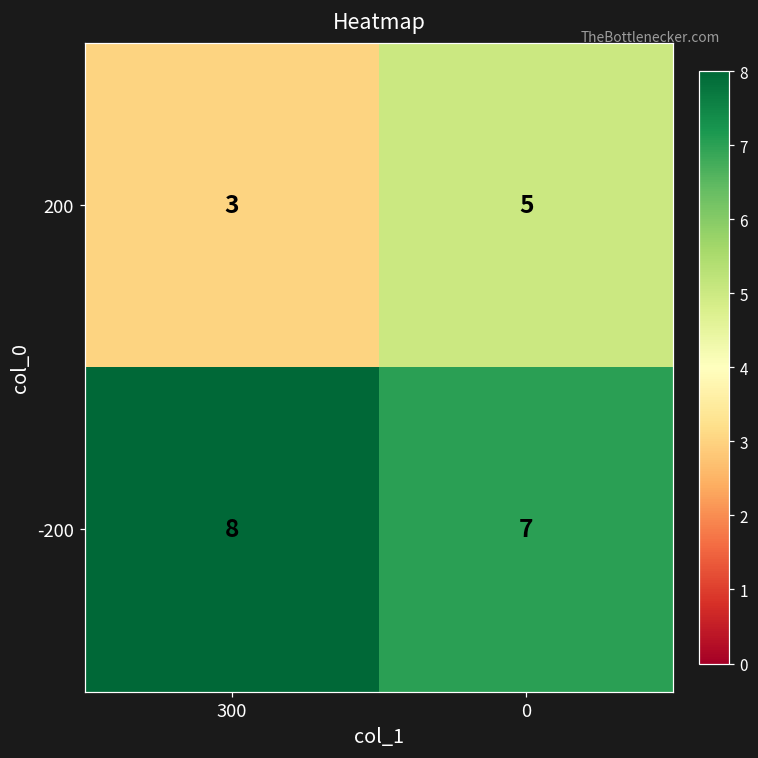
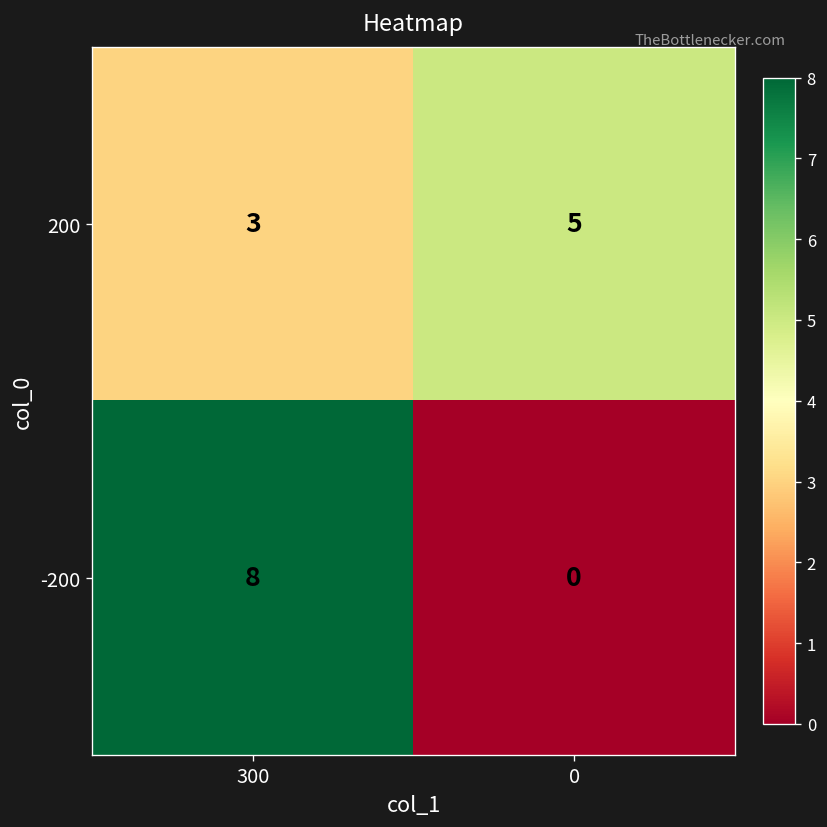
-200, 0: 7 -> 0
